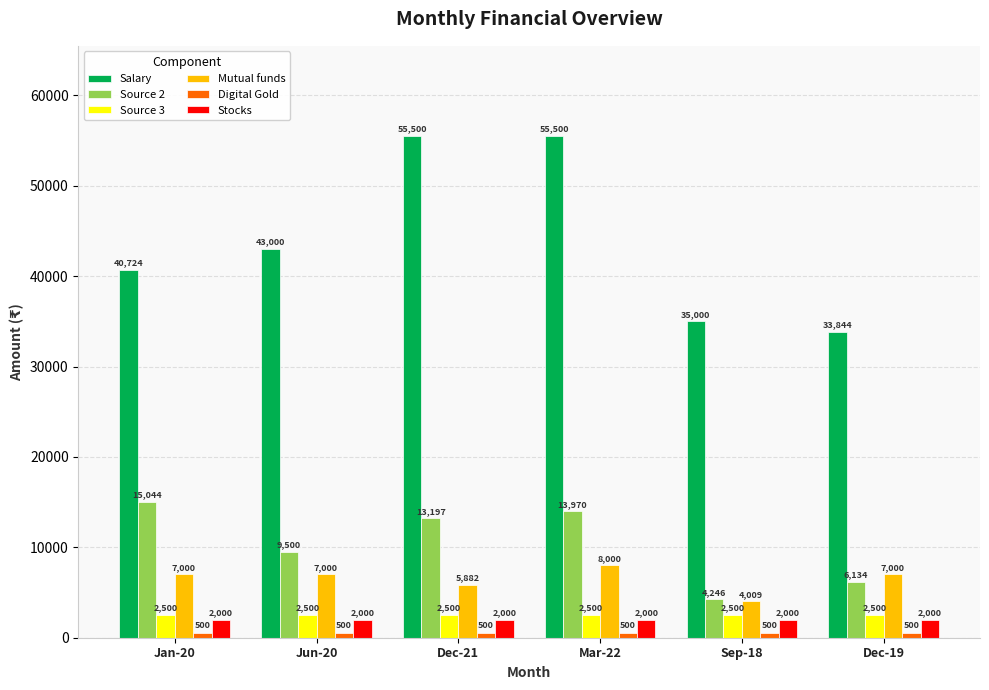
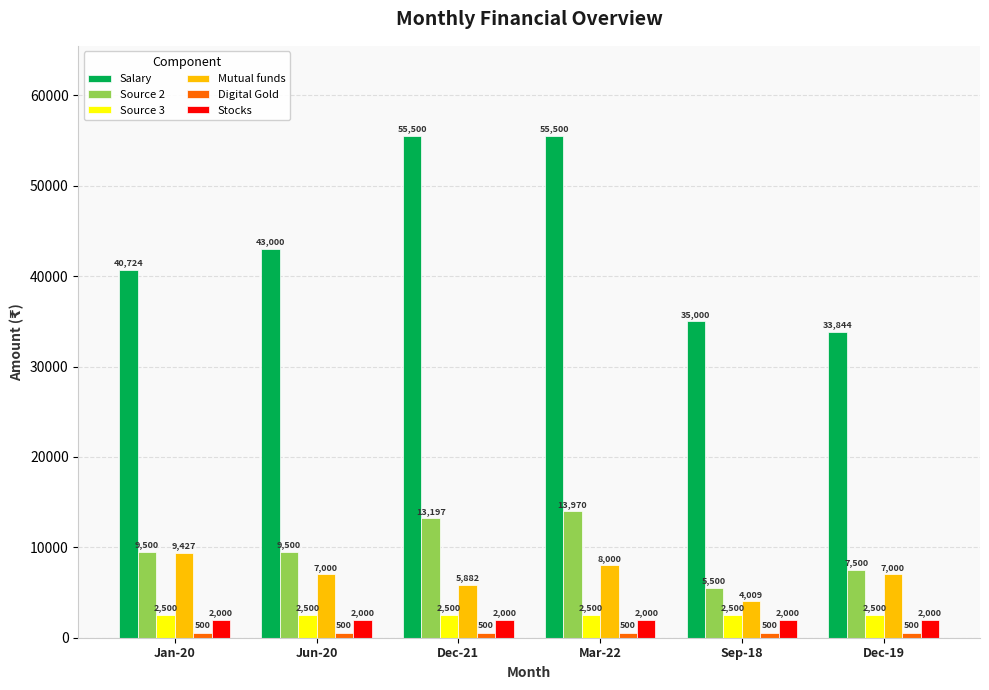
Source 2, Jan-20: 15,044 -> 9,500
Mutual funds, Jan-20: 7,000 -> 9,427
Source 2, Sep-18: 4,246 -> 5,500
Source 2, Dec-19: 6,134 -> 7,500
